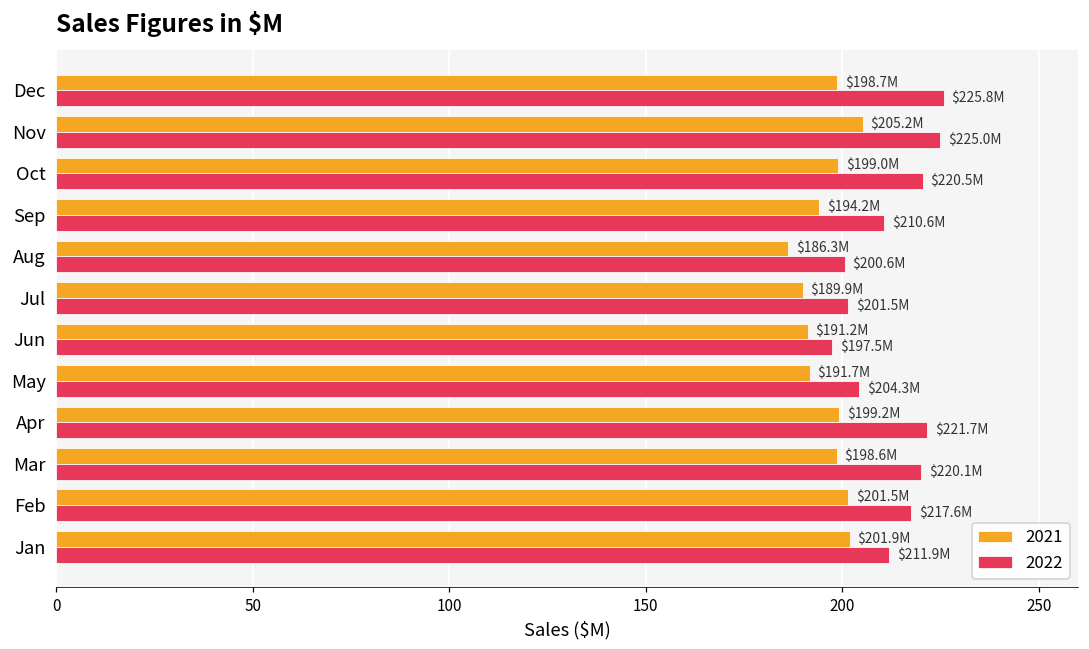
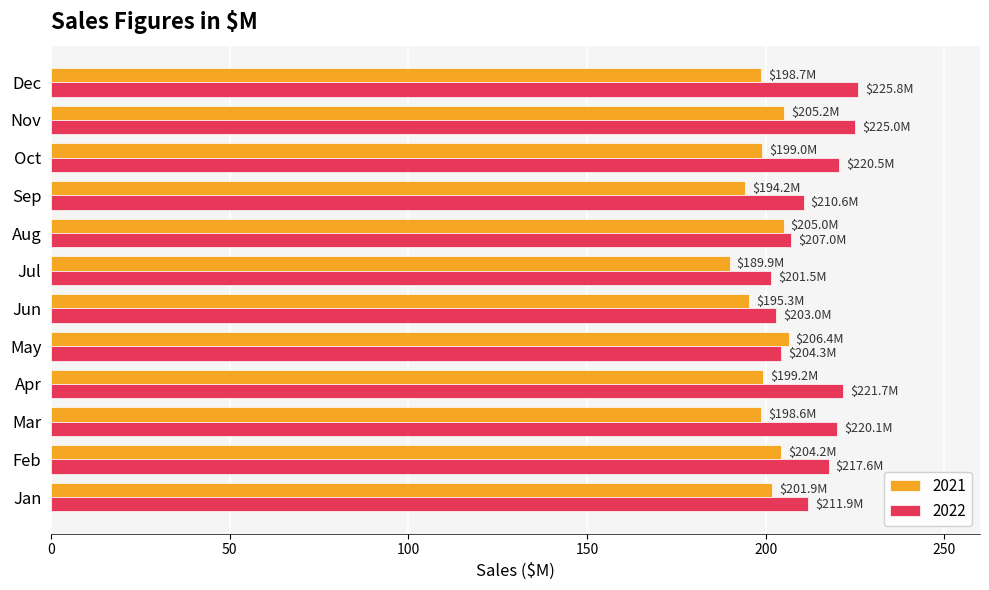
2021, Aug: $186.3M -> $205.0M
2022, Aug: $200.6M -> $207.0M
2021, Jun: $191.2M -> $195.3M
2022, Jun: $197.5M -> $203.0M
2021, May: $191.7M -> $206.4M
2021, Feb: $201.5M -> $204.2M
